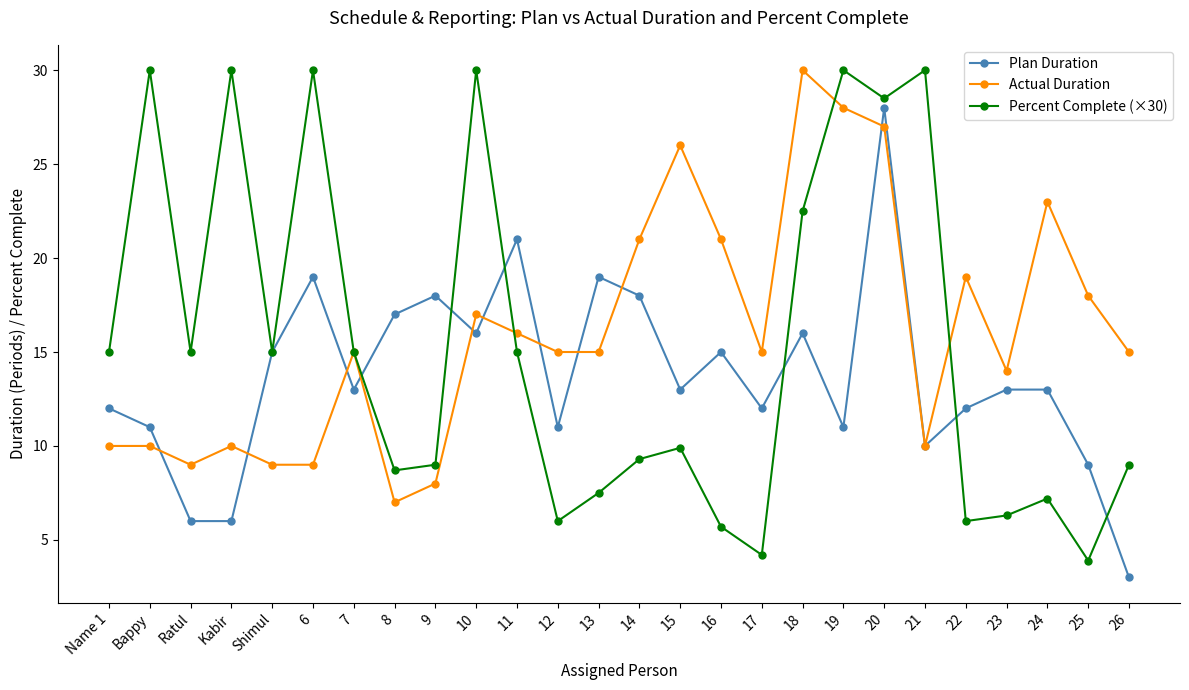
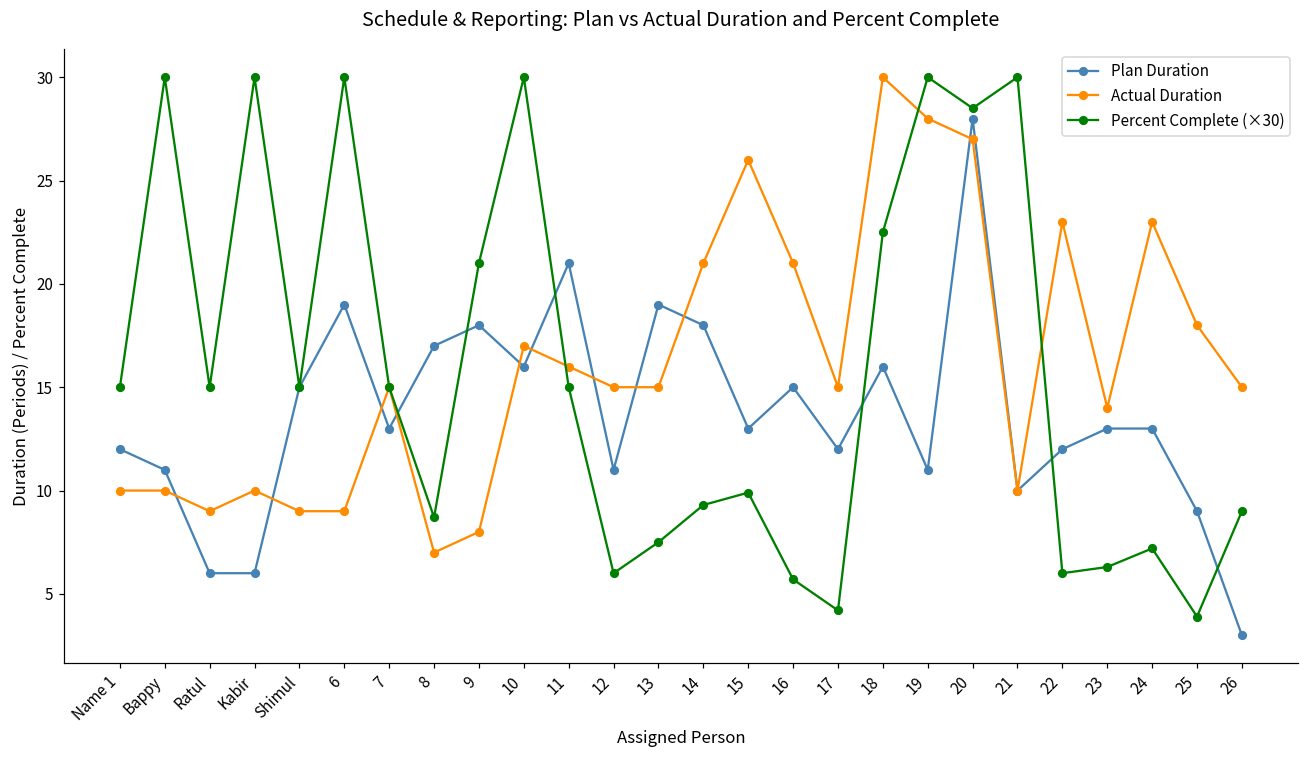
Percent Complete (×30), 9: 9.0 -> 21.0
Actual Duration, 22: 19 -> 23
